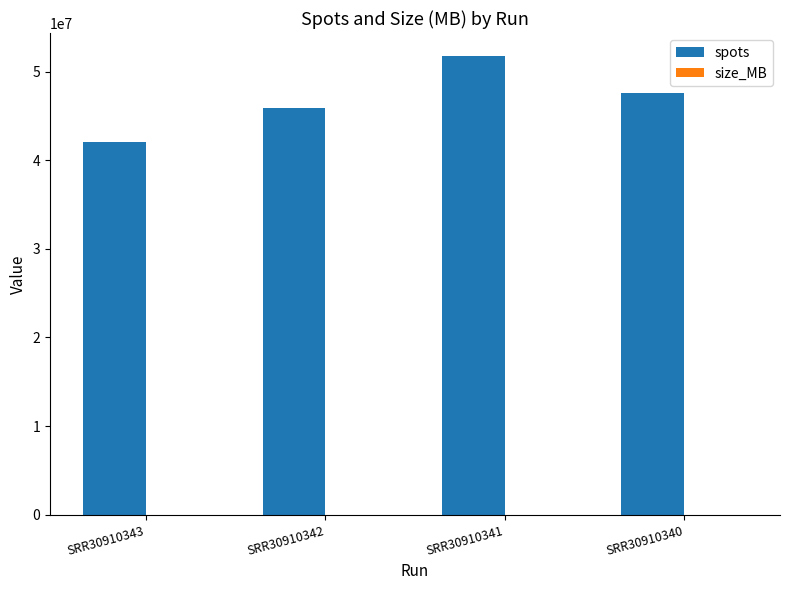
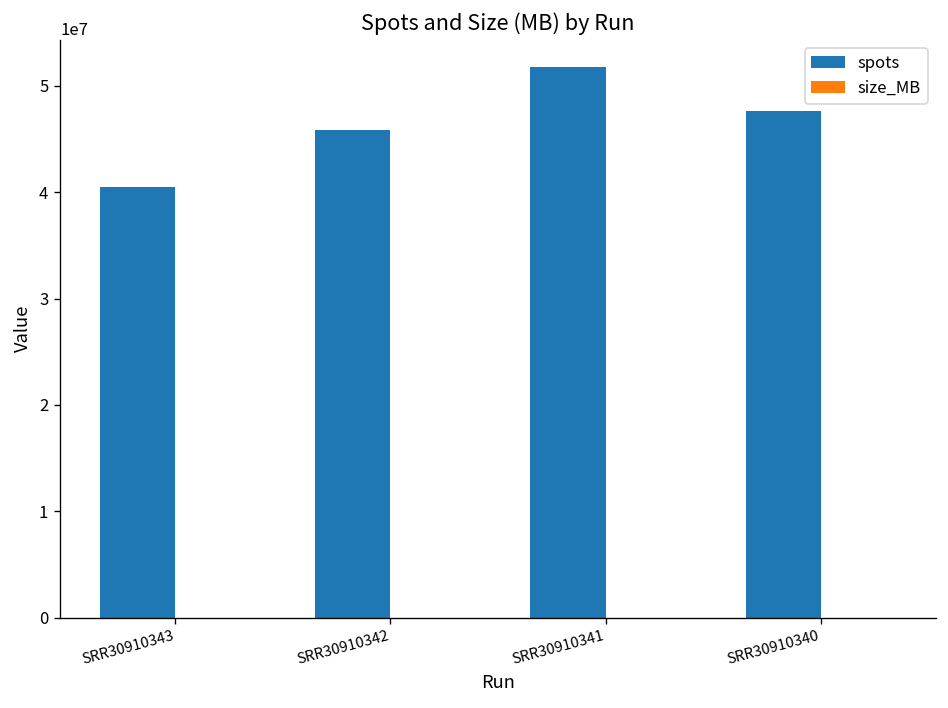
spots, SRR30910343: 42000000 -> 40000000
